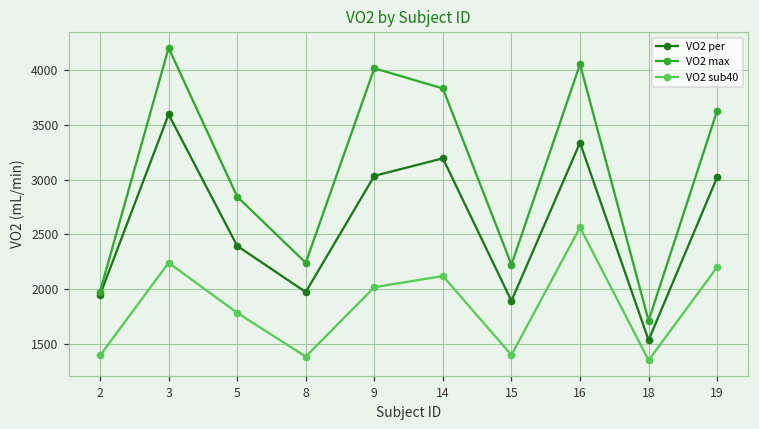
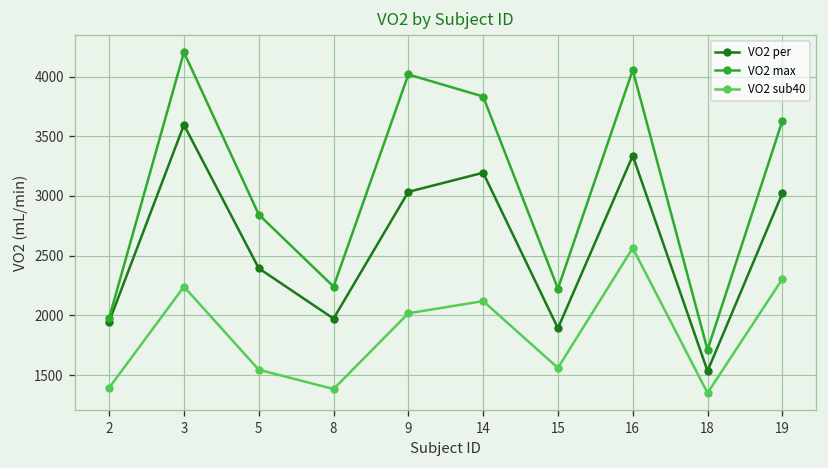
VO2 sub40, 5: 1800 -> 1500
VO2 sub40, 15: 1400 -> 1600
VO2 sub40, 19: 2200 -> 2300
